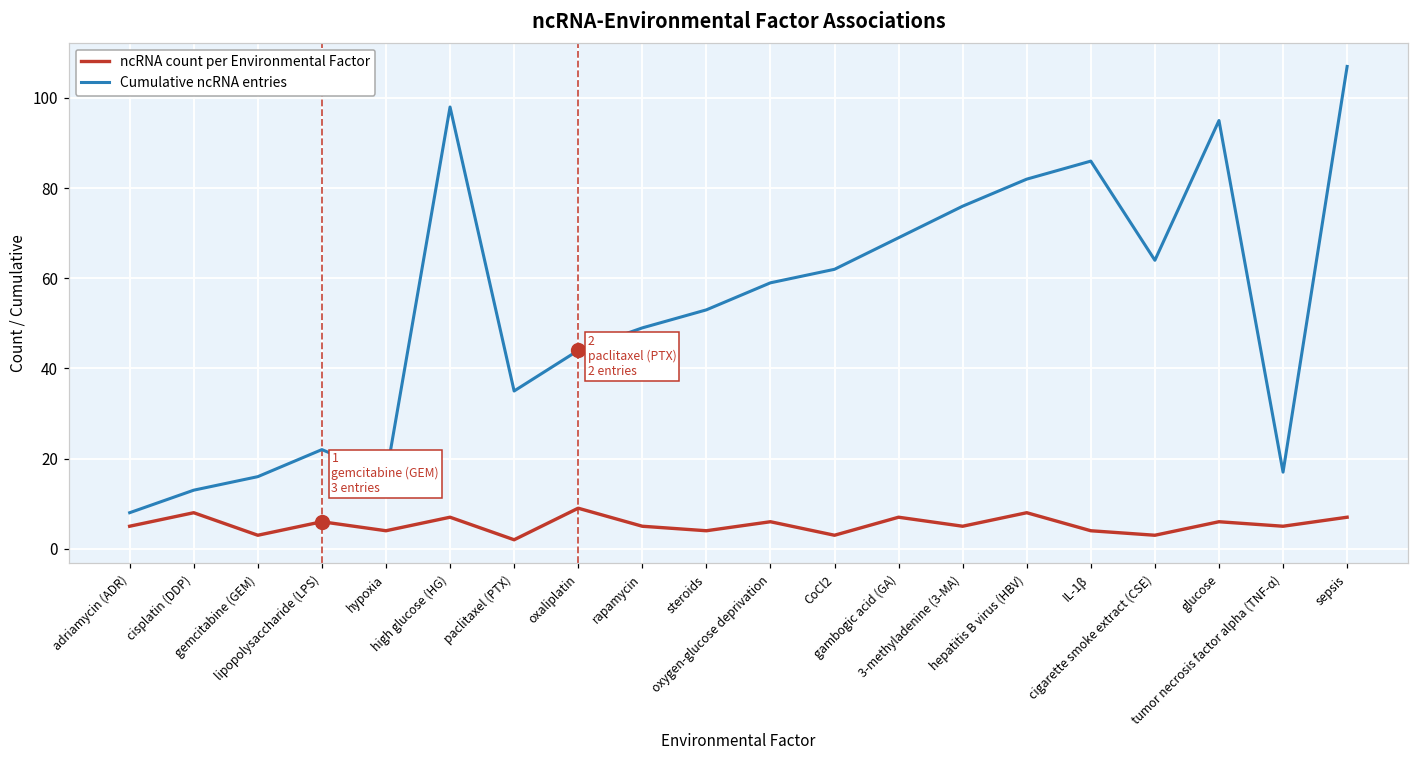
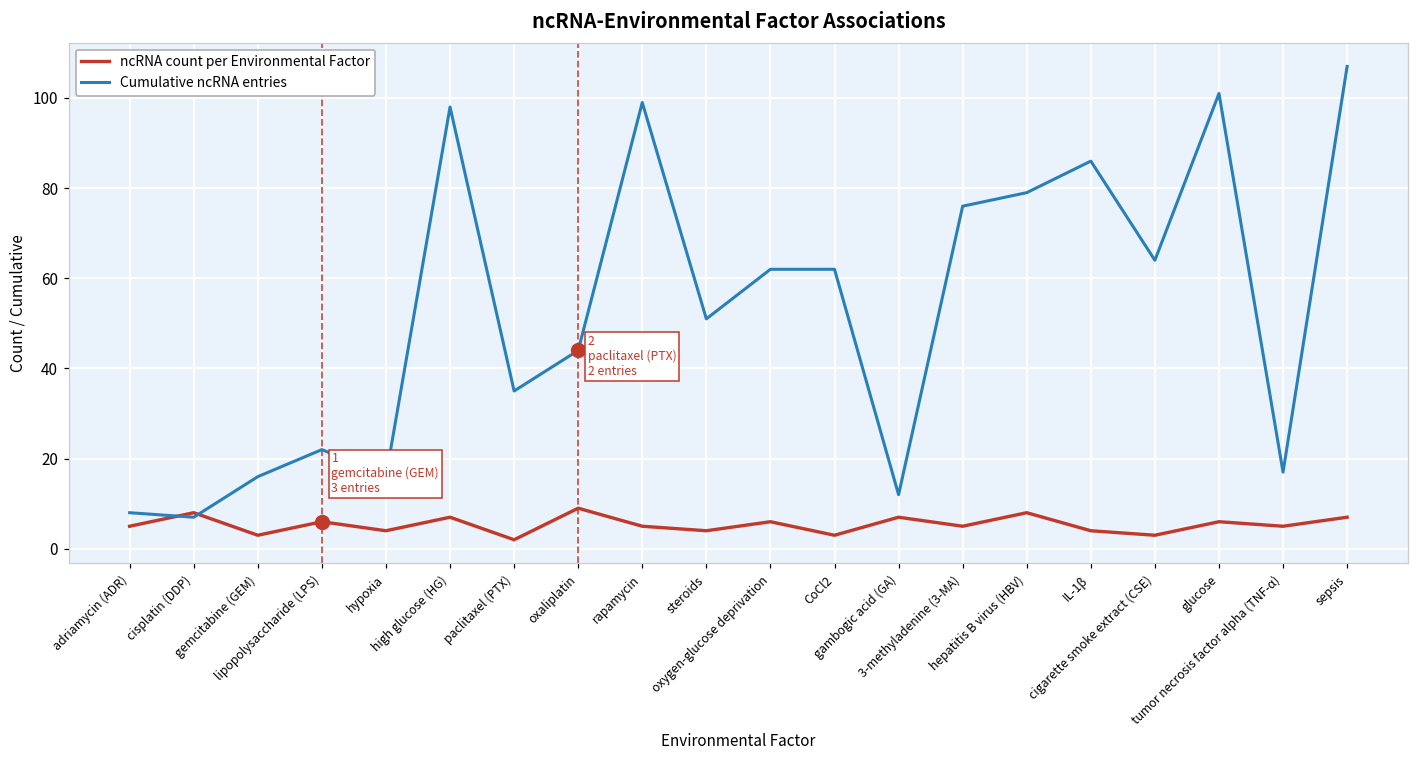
Cumulative ncRNA entries, cisplatin (DDP): 13 -> 7
Cumulative ncRNA entries, rapamycin: 49 -> 99
Cumulative ncRNA entries, steroids: 53 -> 51
Cumulative ncRNA entries, oxygen-glucose deprivation: 59 -> 62
Cumulative ncRNA entries, gambogic acid (GA): 69 -> 12
Cumulative ncRNA entries, hepatitis B virus (HBV): 82 -> 79
Cumulative ncRNA entries, glucose: 95 -> 101
